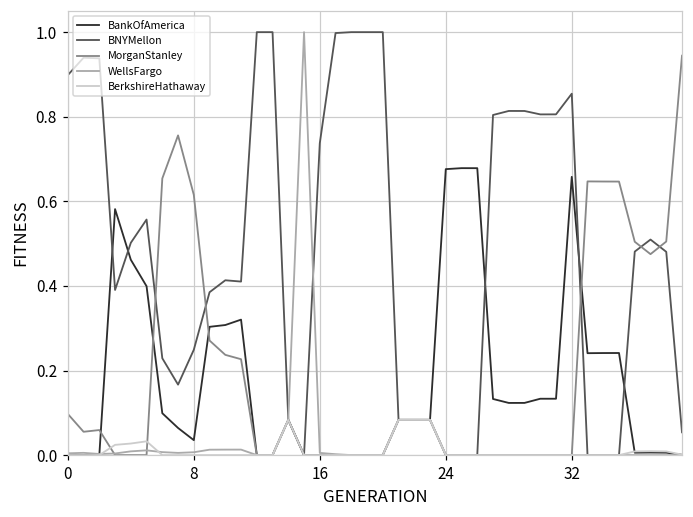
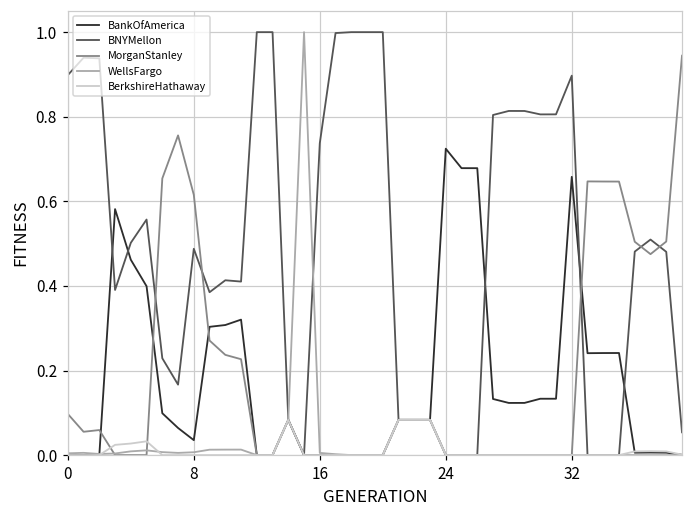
BNYMellon, 8: 0.25 -> 0.49
BankOfAmerica, 24: 0.68 -> 0.72
BNYMellon, 32: 0.85 -> 0.90
